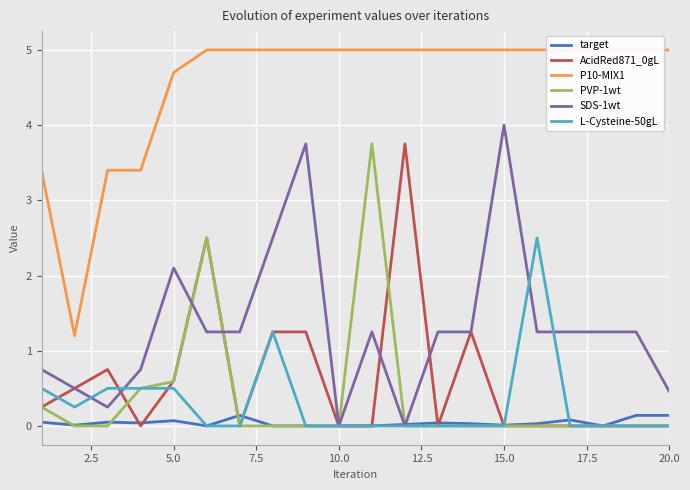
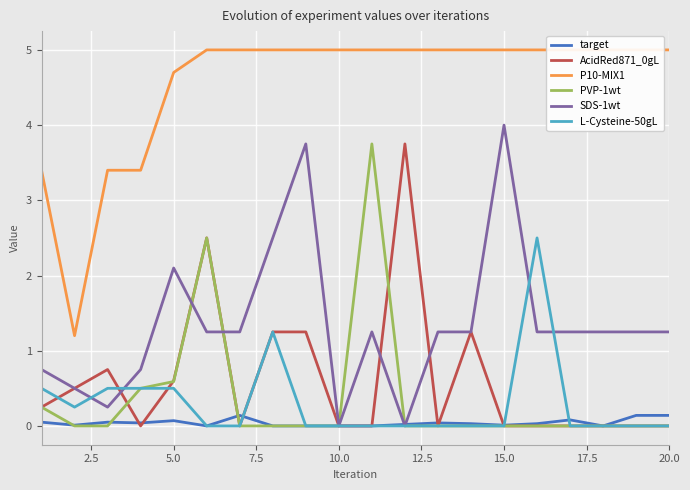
SDS-1wt, 20.0: 0.5 -> 1.3
